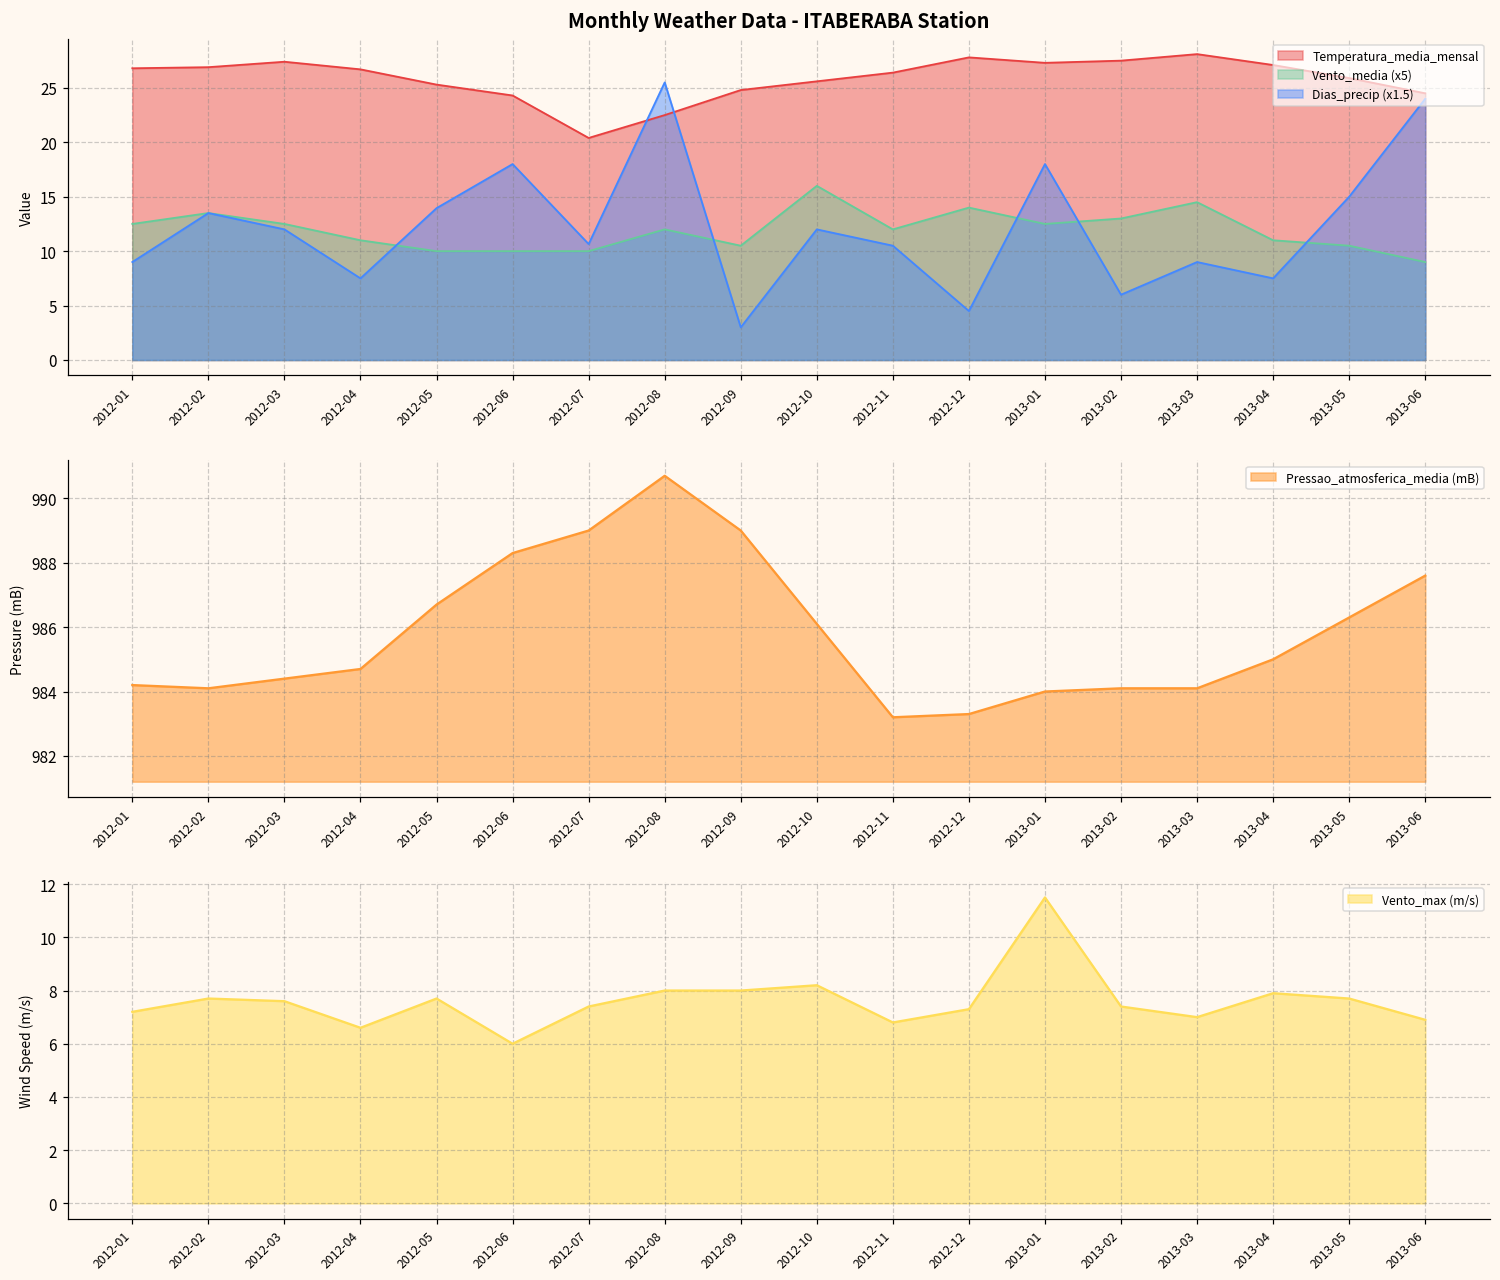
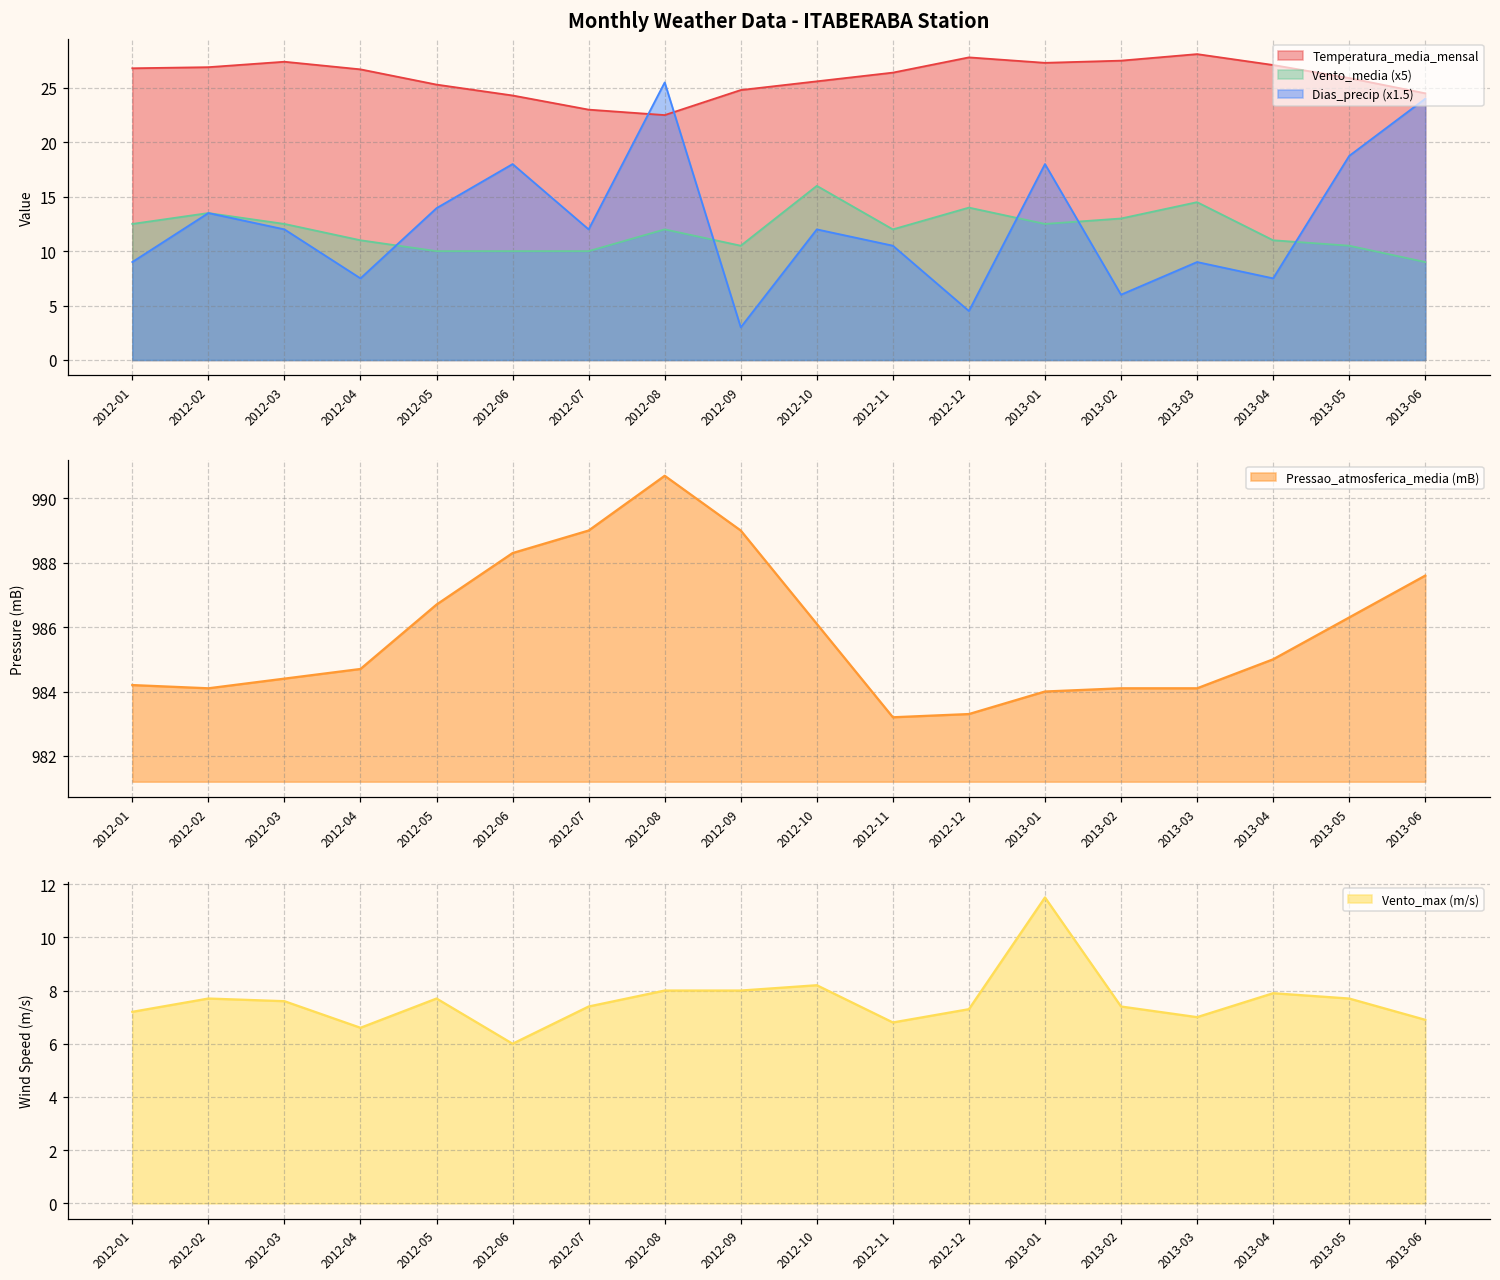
Monthly Weather Data - ITABERABA Station, Temperatura_media_mensal, 2012-07: 20 -> 23
Monthly Weather Data - ITABERABA Station, Dias_precip (x1.5), 2012-07: 11 -> 12
Monthly Weather Data - ITABERABA Station, Dias_precip (x1.5), 2013-05: 15 -> 19
